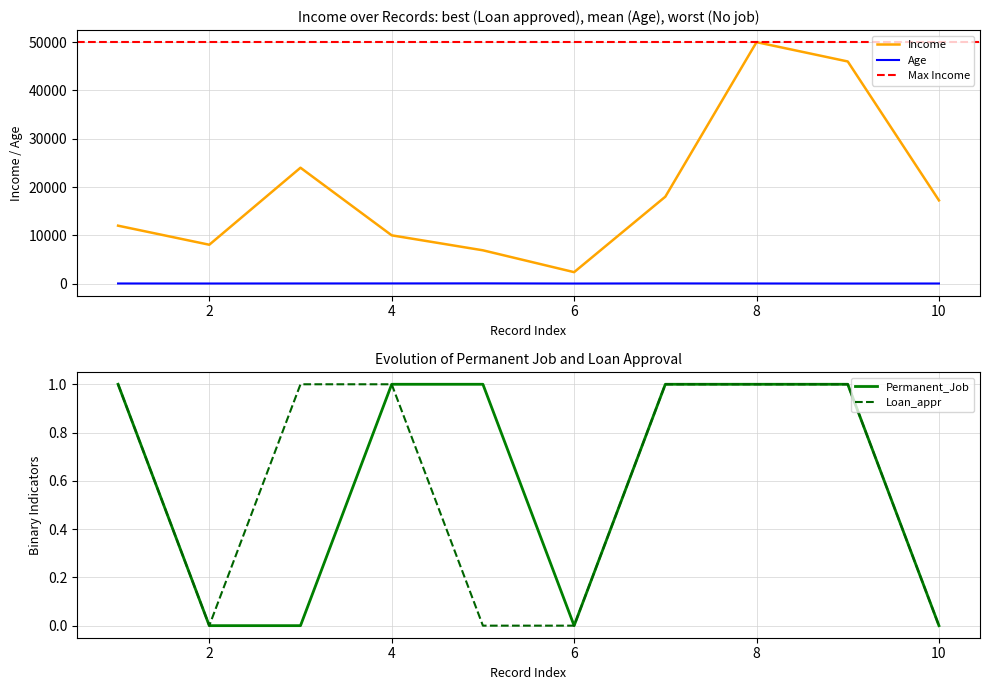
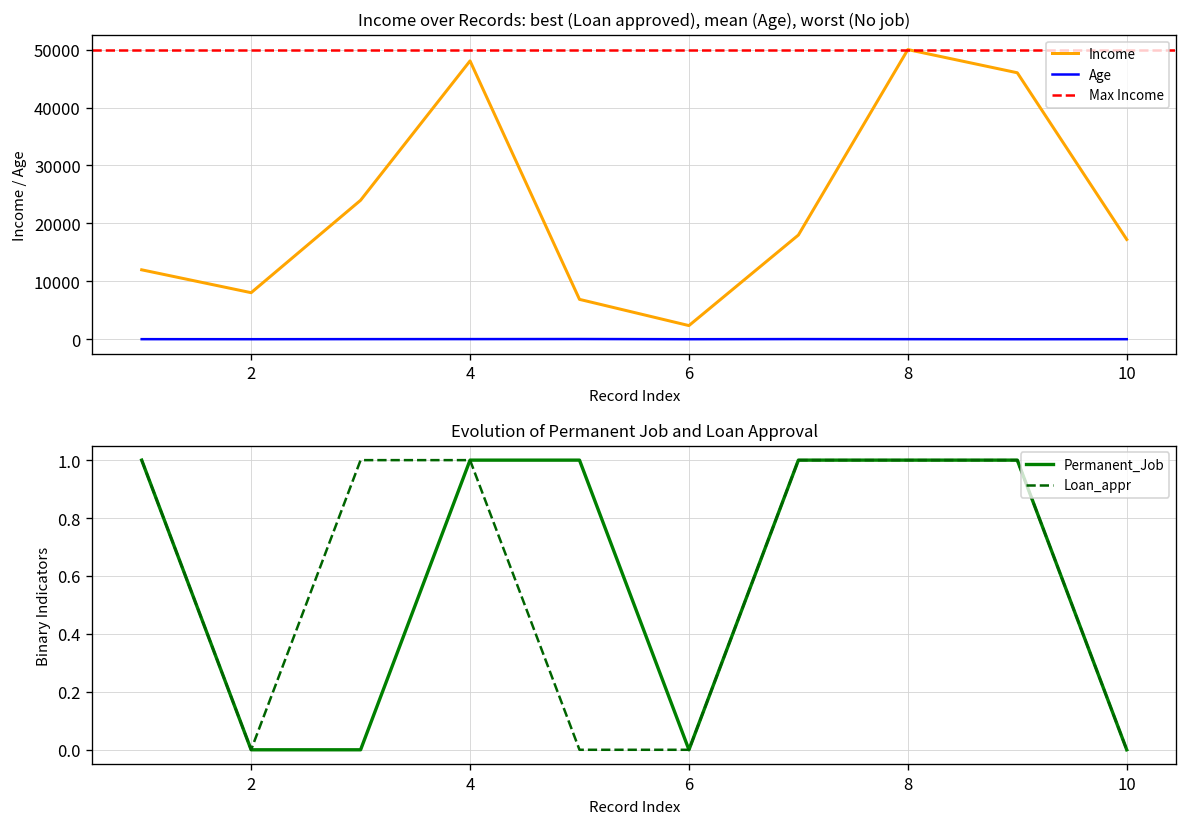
Income over Records: best (Loan approved), mean (Age), worst (No job), Income, 4: 10000 -> 48000
